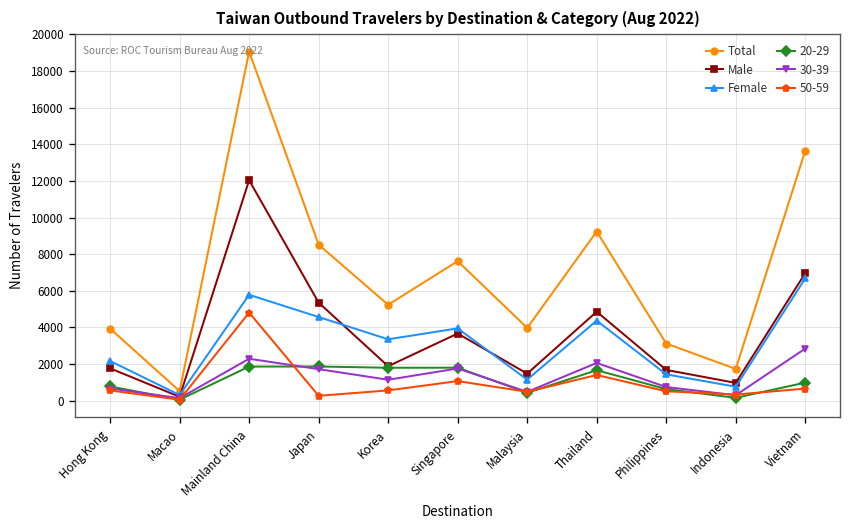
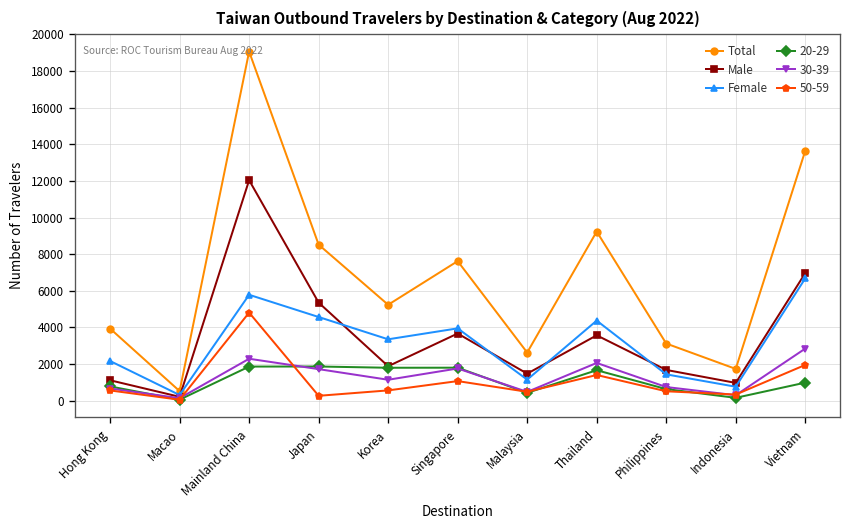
Male, Hong Kong: 1800 -> 1100
Total, Malaysia: 4000 -> 2600
Male, Thailand: 4900 -> 3600
50-59, Vietnam: 700 -> 2000
